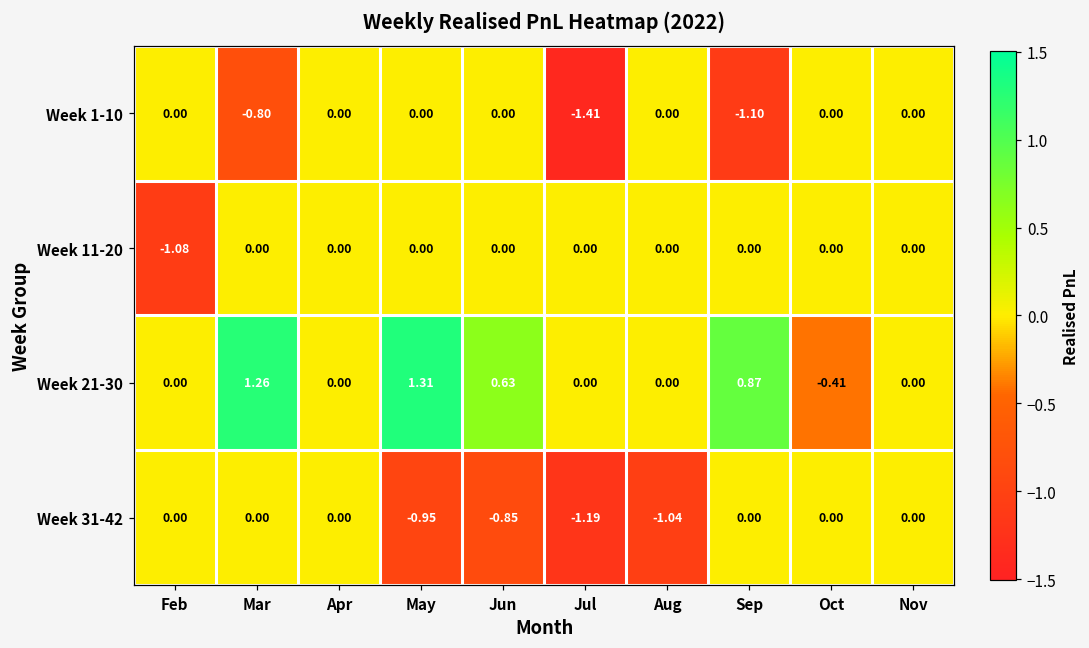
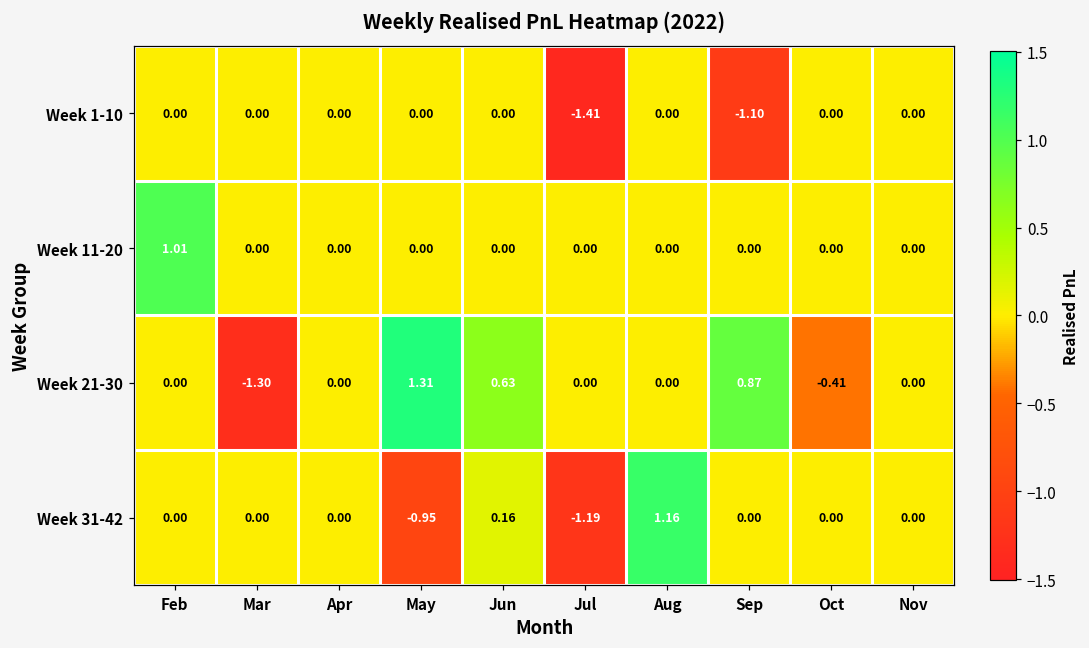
Week 1-10, Mar: -0.80 -> 0.00
Week 11-20, Feb: -1.08 -> 1.01
Week 21-30, Mar: 1.26 -> -1.30
Week 31-42, Jun: -0.85 -> 0.16
Week 31-42, Aug: -1.04 -> 1.16
